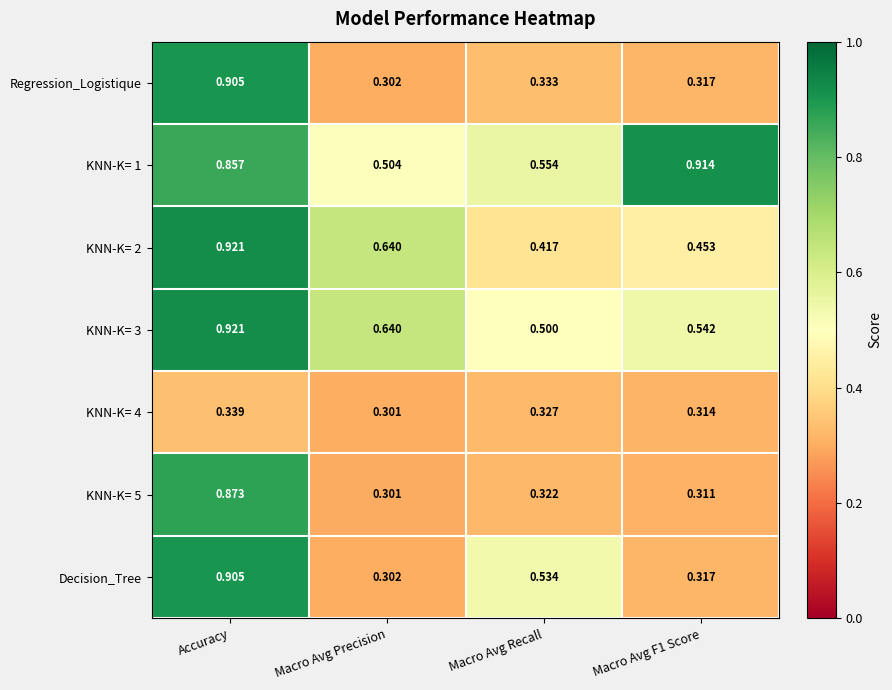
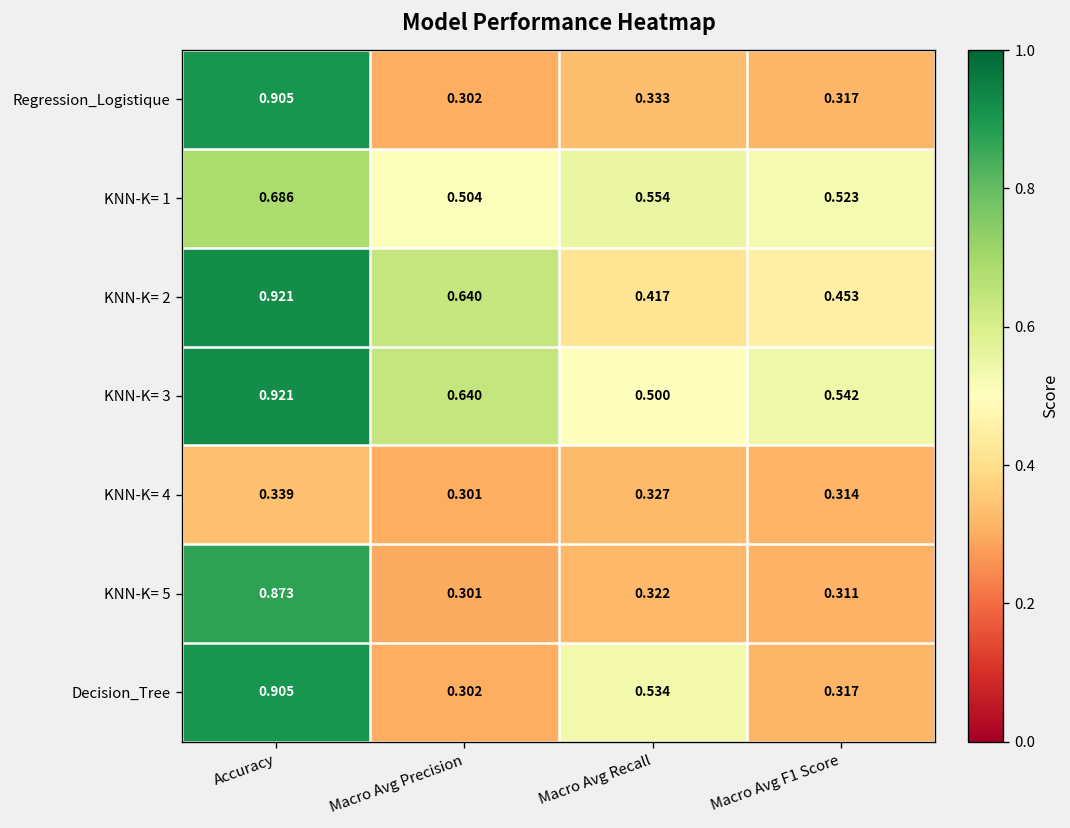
KNN-K= 1, Accuracy: 0.857 -> 0.686
KNN-K= 1, Macro Avg F1 Score: 0.914 -> 0.523
